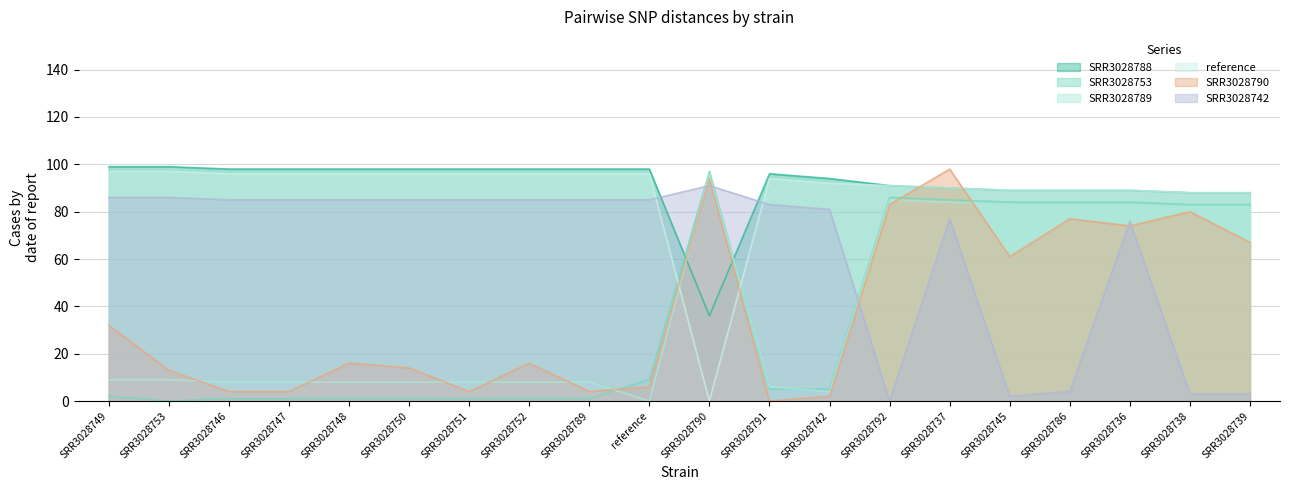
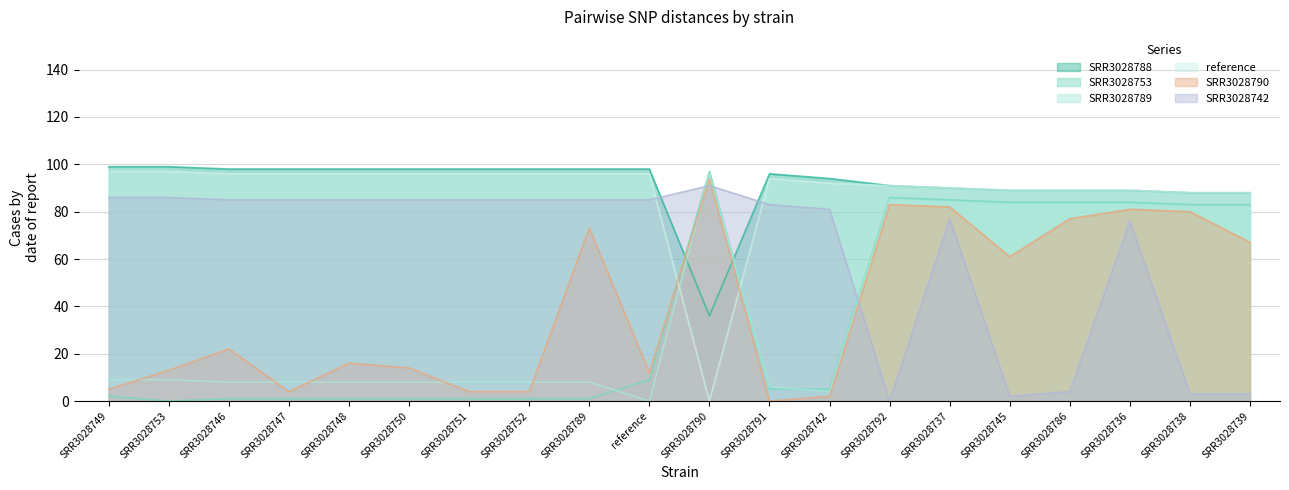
SRR3028790, SRR3028749: 32 -> 5
SRR3028790, SRR3028746: 4 -> 22
SRR3028790, SRR3028752: 16 -> 4
SRR3028790, SRR3028789: 4 -> 73
SRR3028790, reference: 6 -> 12
SRR3028790, SRR3028737: 98 -> 82
SRR3028790, SRR3028736: 74 -> 81
